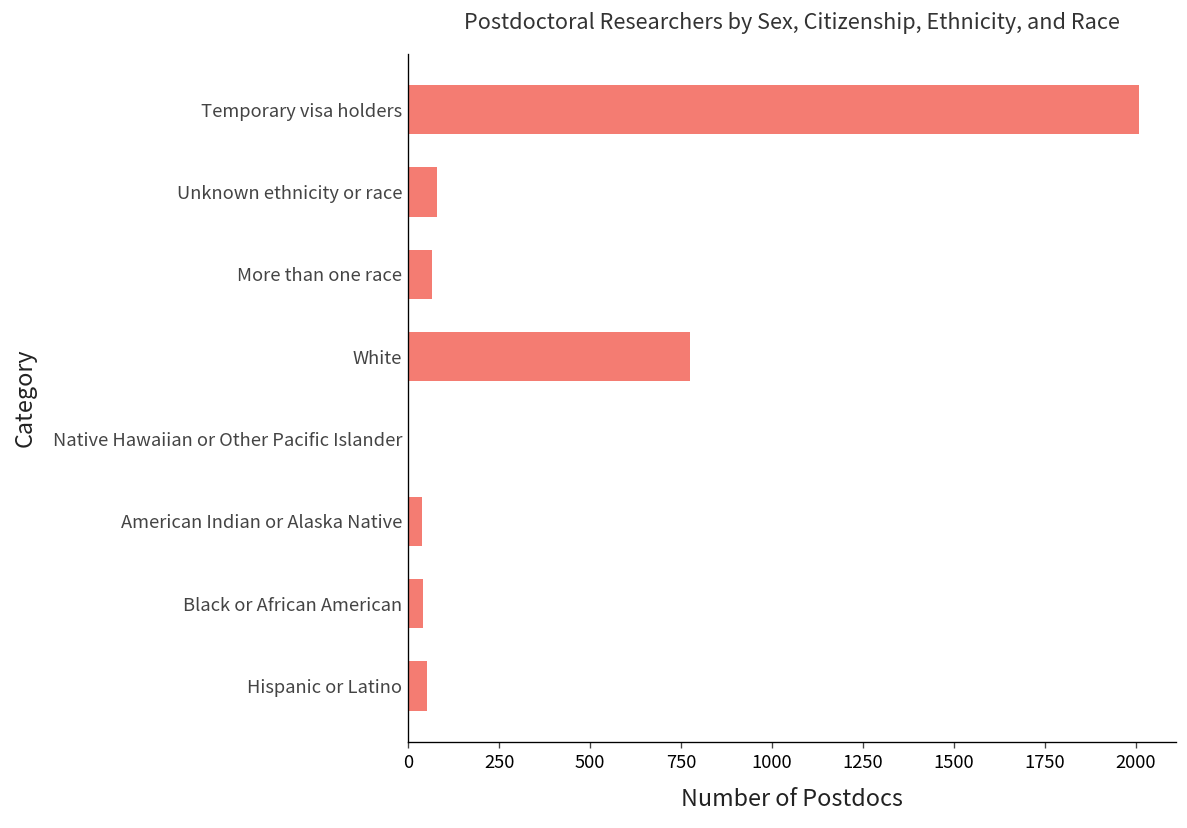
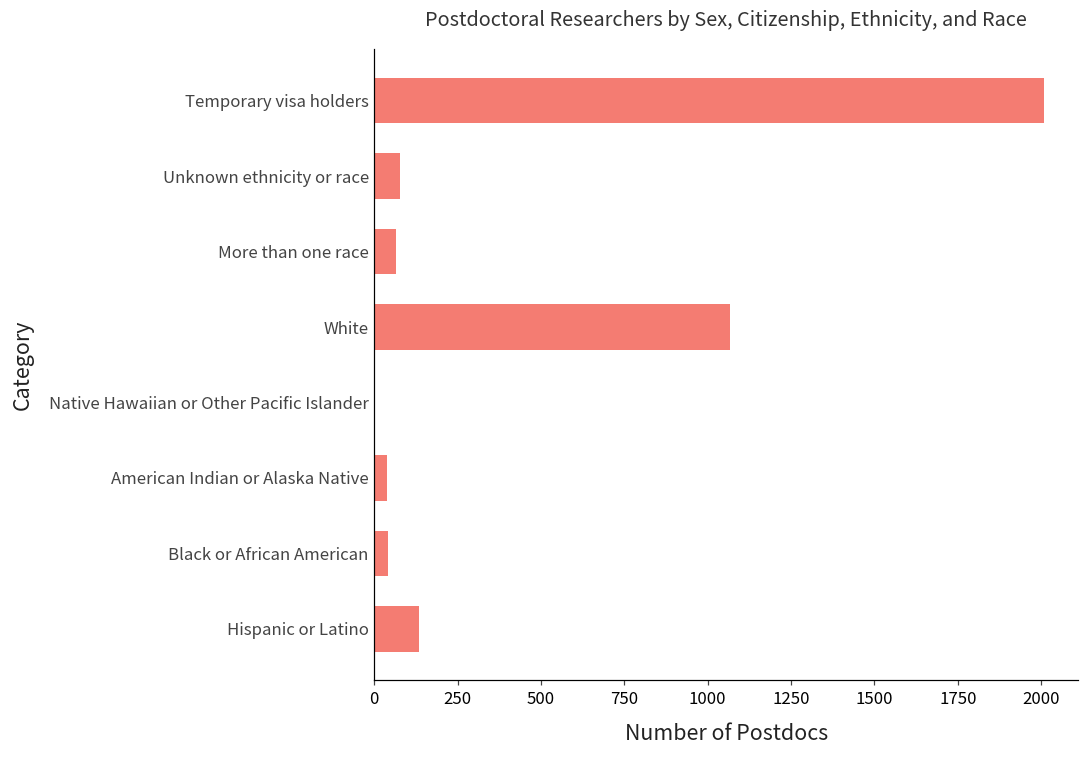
White: 770 -> 1070
Hispanic or Latino: 50 -> 140
